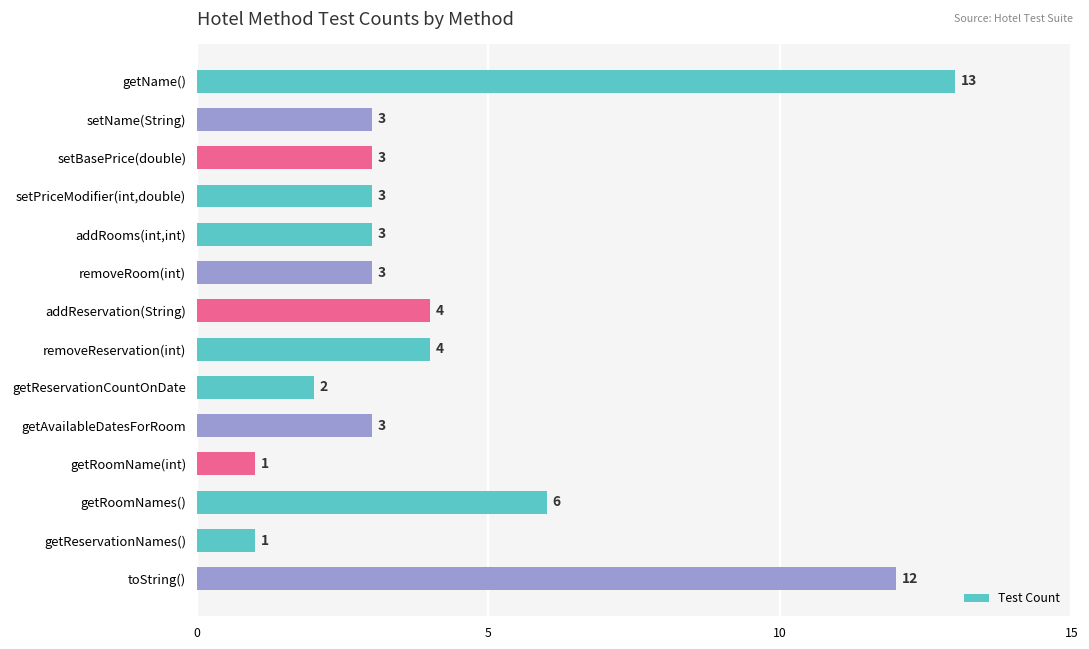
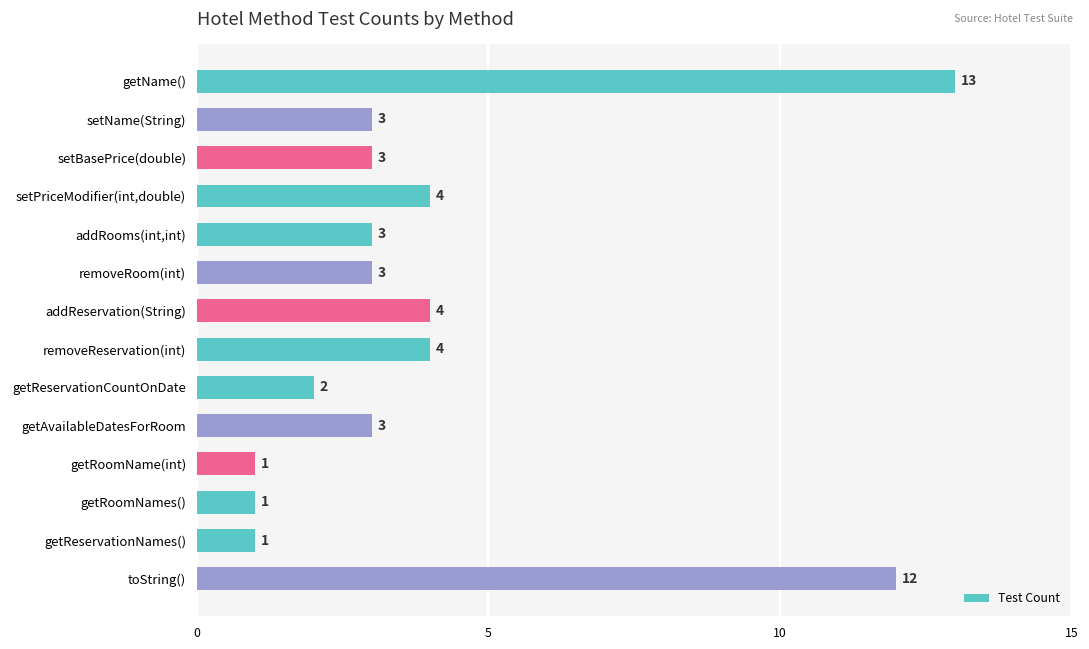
setPriceModifier(int,double): 3 -> 4
getRoomNames(): 6 -> 1
